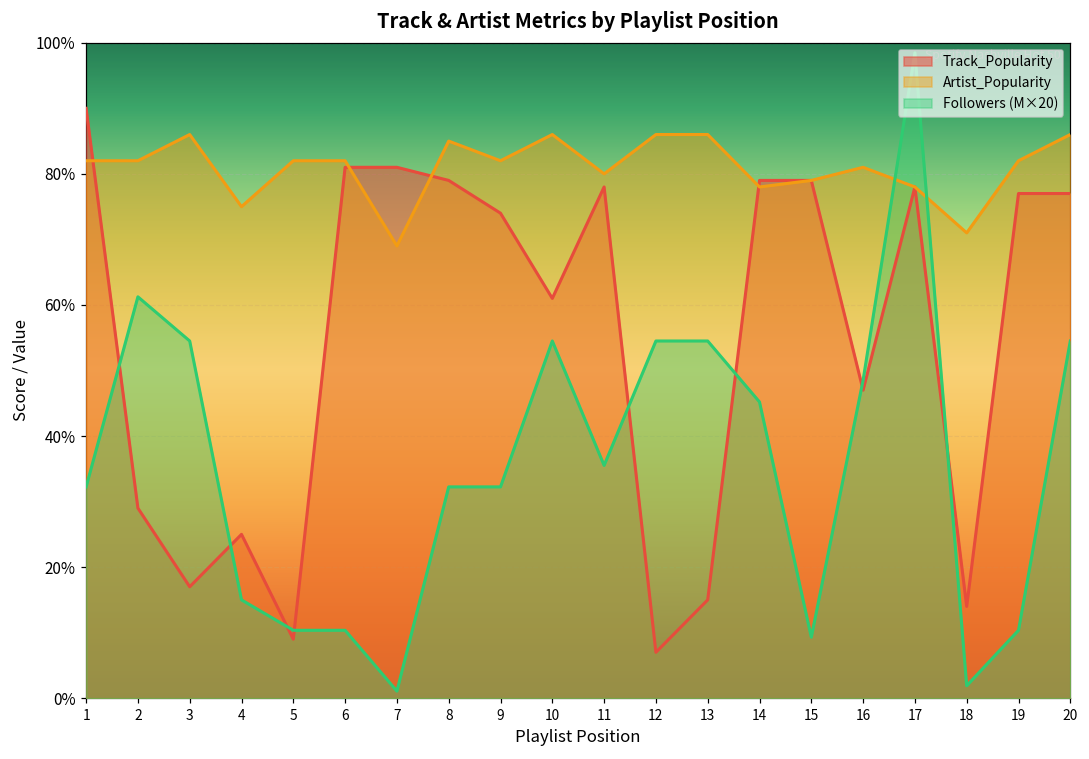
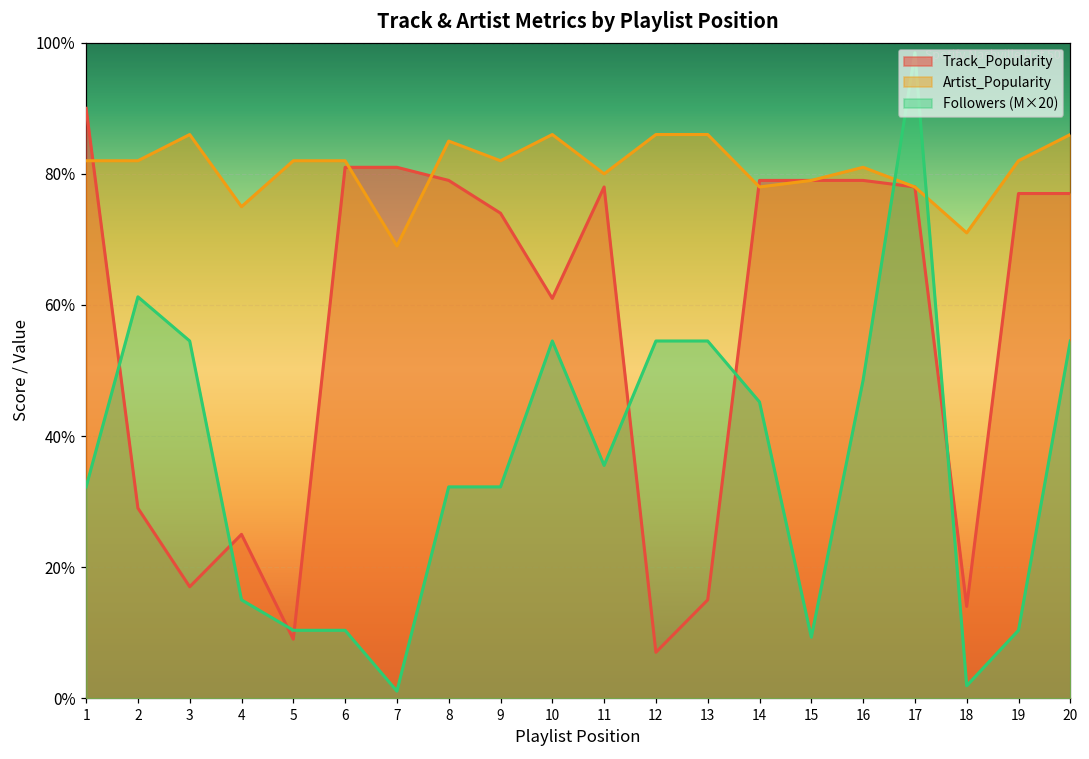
Track_Popularity, 16: 47% -> 79%
